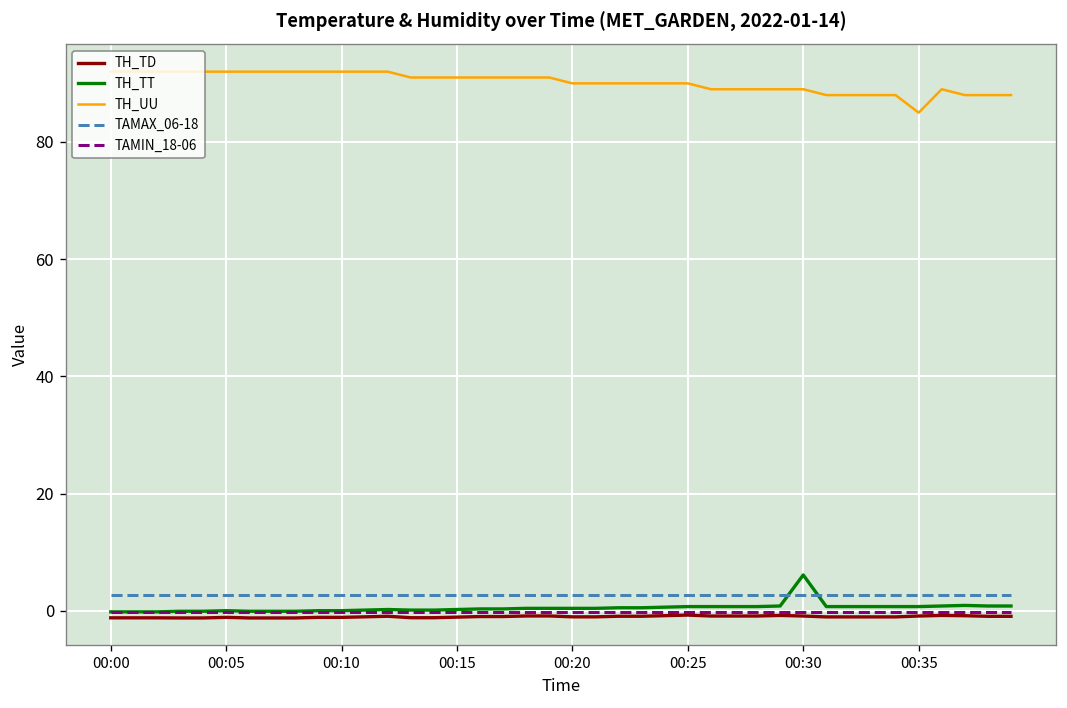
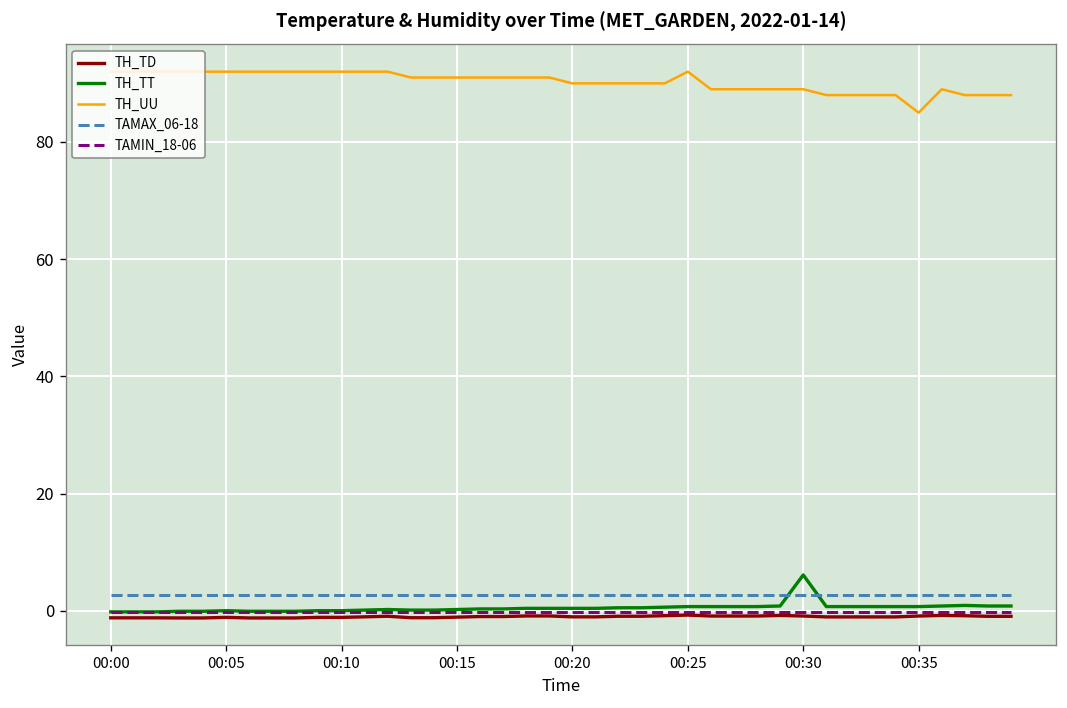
TH_UU, 00:25: 90 -> 92
